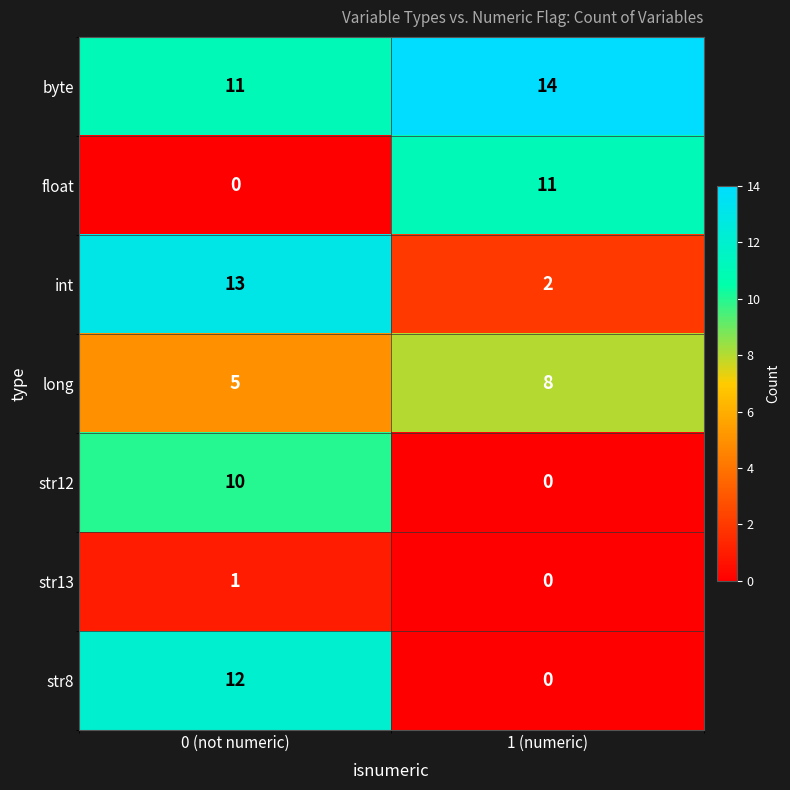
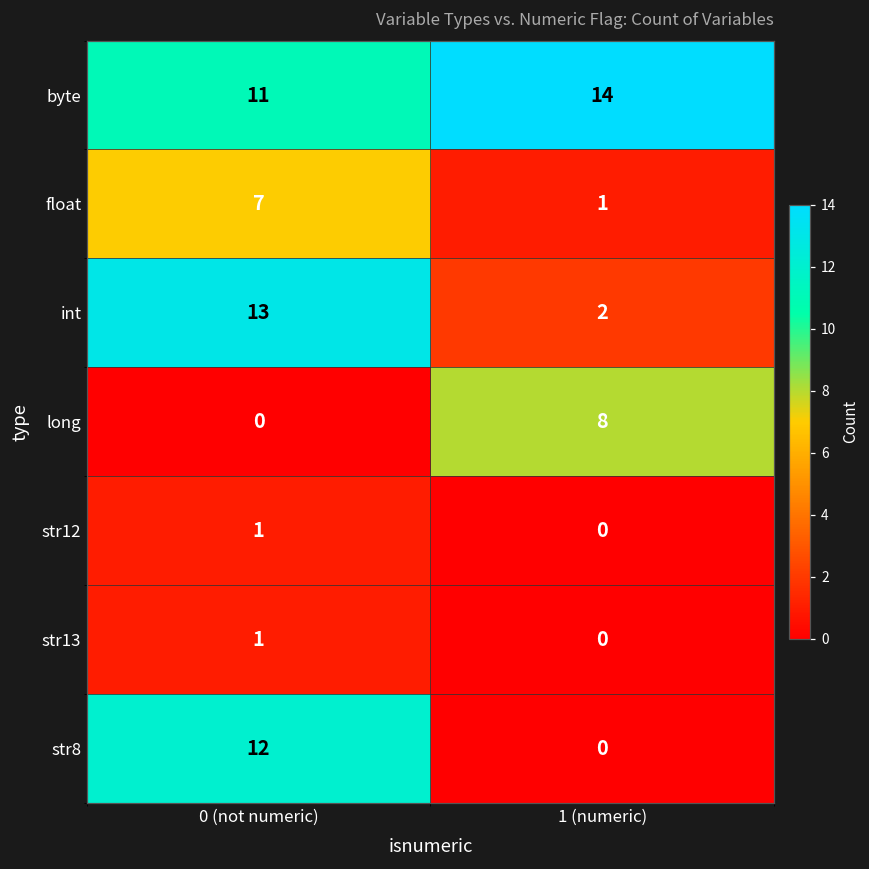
float, 0 (not numeric): 0 -> 7
float, 1 (numeric): 11 -> 1
long, 0 (not numeric): 5 -> 0
str12, 0 (not numeric): 10 -> 1
